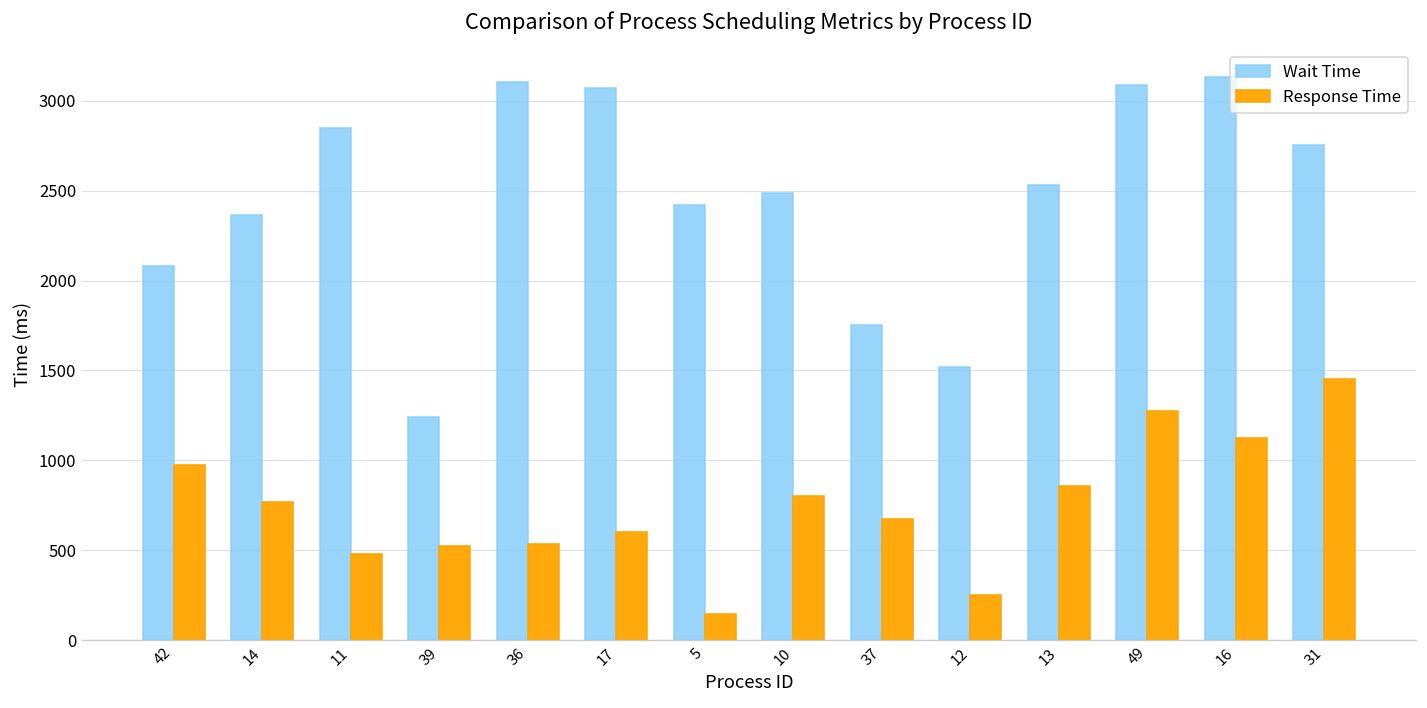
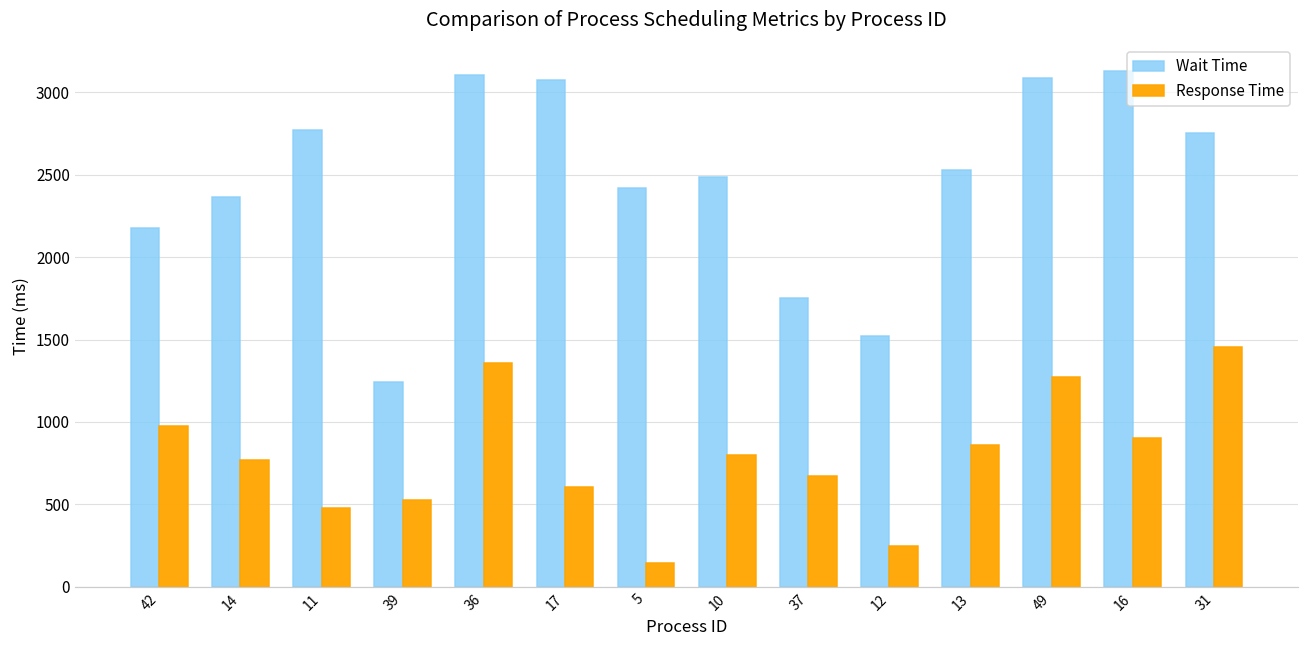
Wait Time, 42: 2080 -> 2180
Wait Time, 11: 2850 -> 2770
Response Time, 36: 530 -> 1360
Response Time, 16: 1120 -> 910
